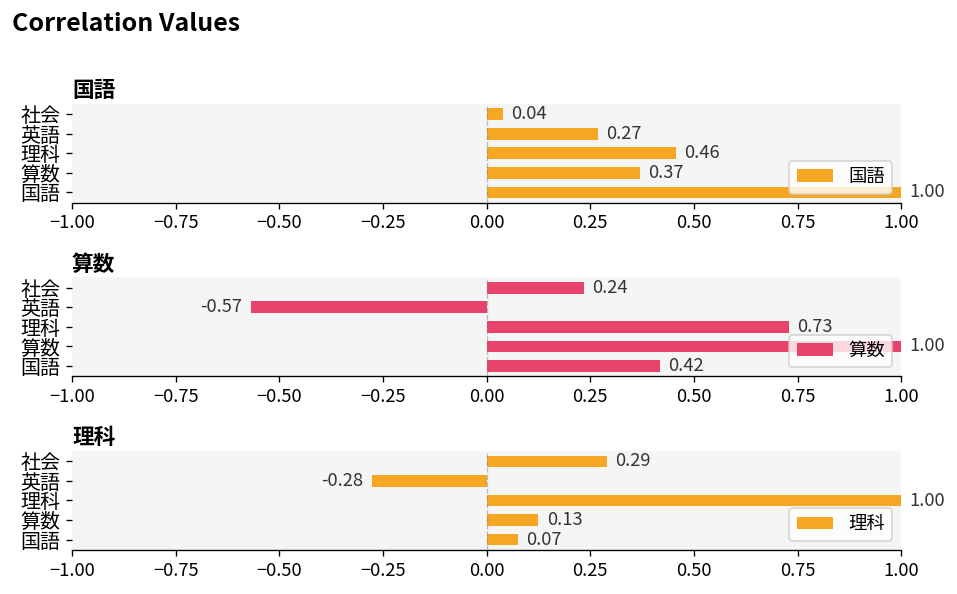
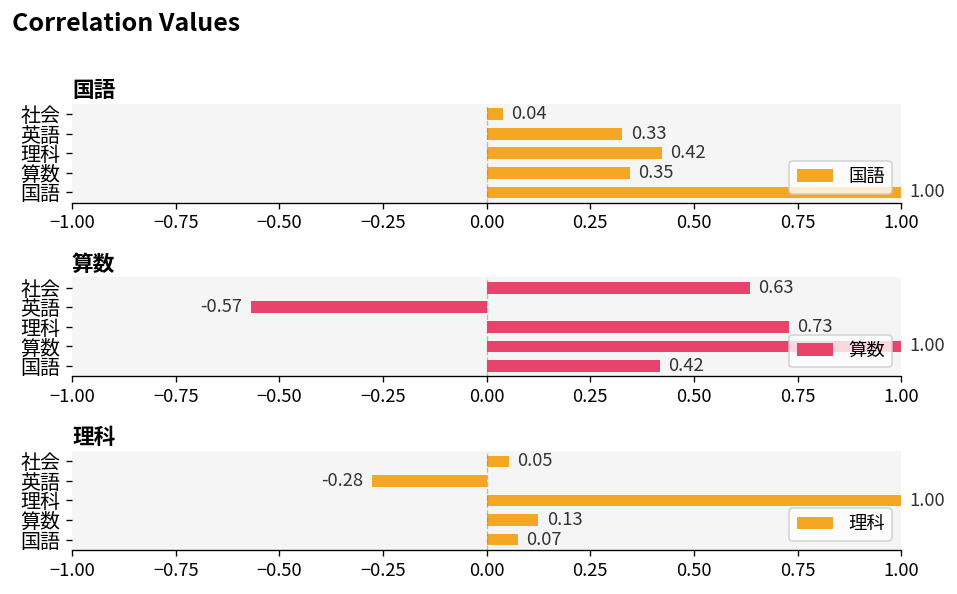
国語, 英語: 0.27 -> 0.33
国語, 理科: 0.46 -> 0.42
国語, 算数: 0.37 -> 0.35
算数, 社会: 0.24 -> 0.63
理科, 社会: 0.29 -> 0.05
